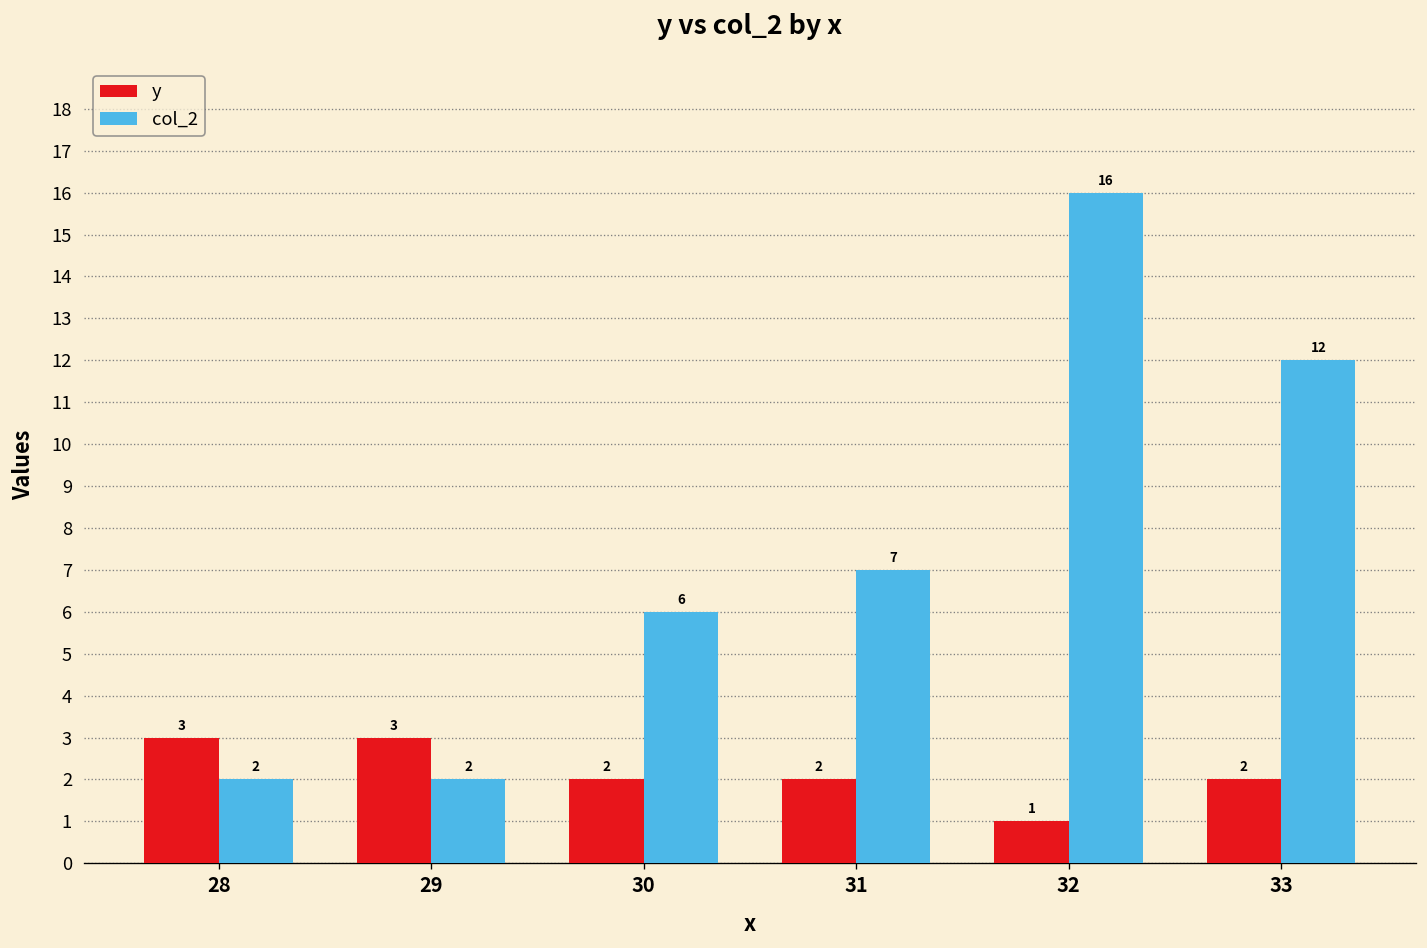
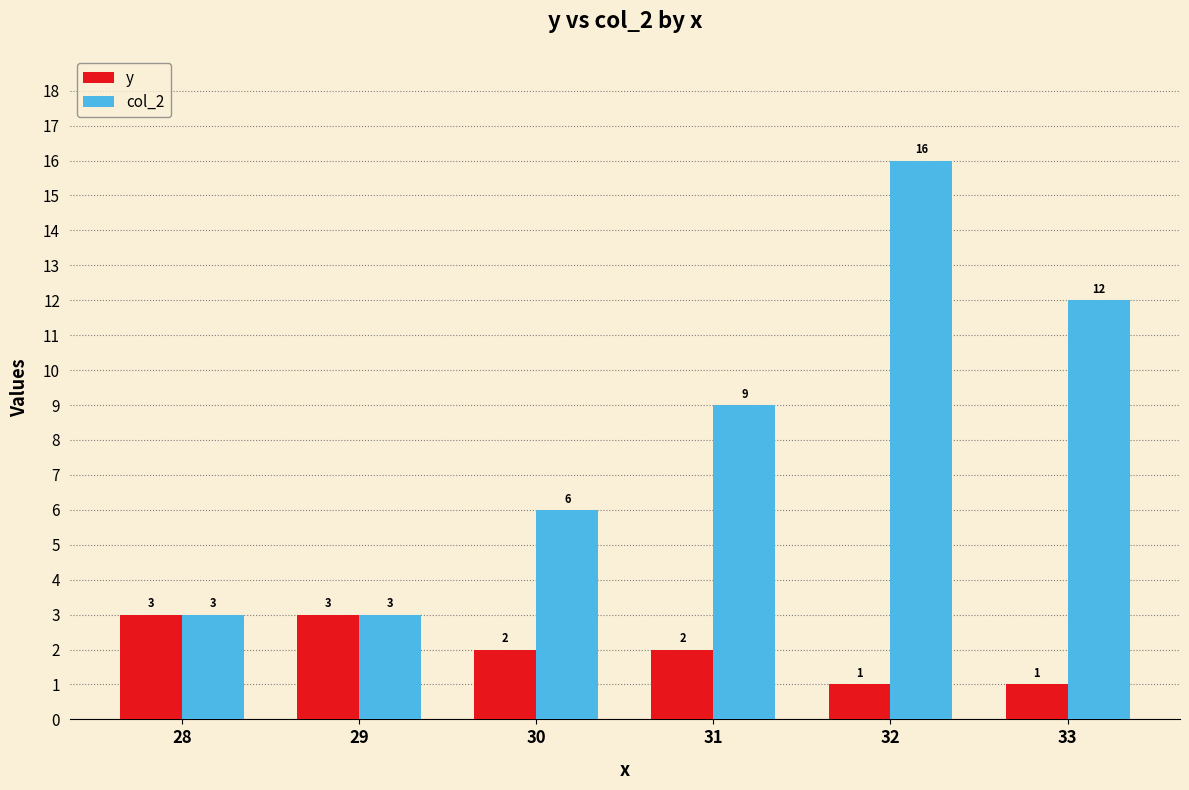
col_2, 28: 2 -> 3
col_2, 29: 2 -> 3
col_2, 31: 7 -> 9
y, 33: 2 -> 1
